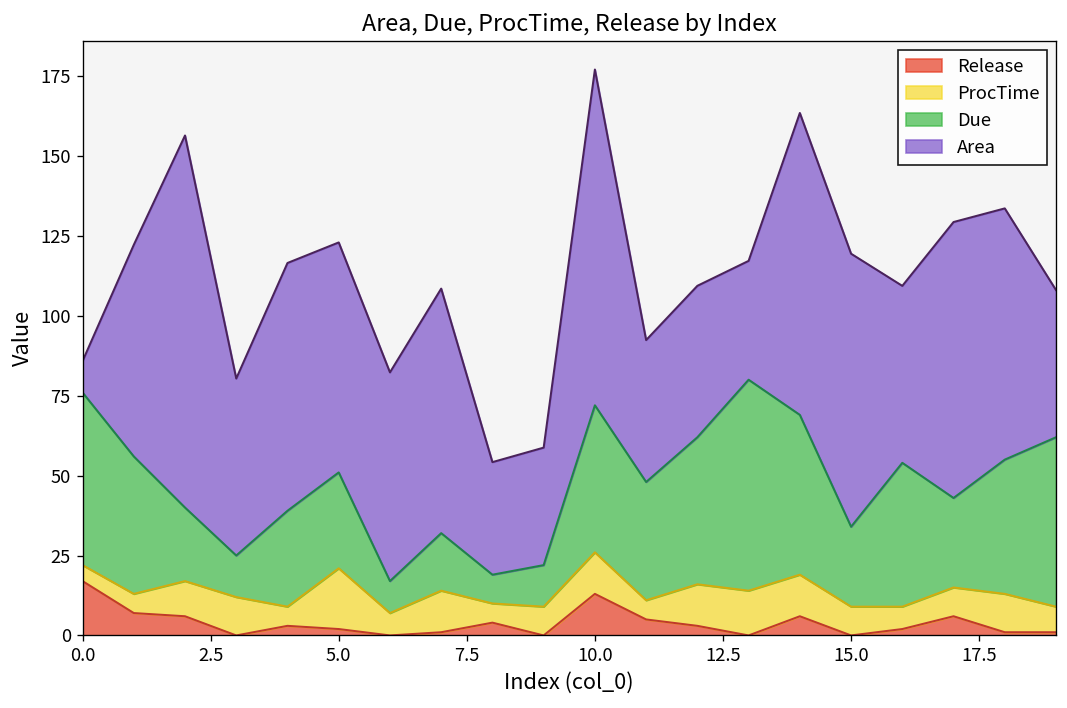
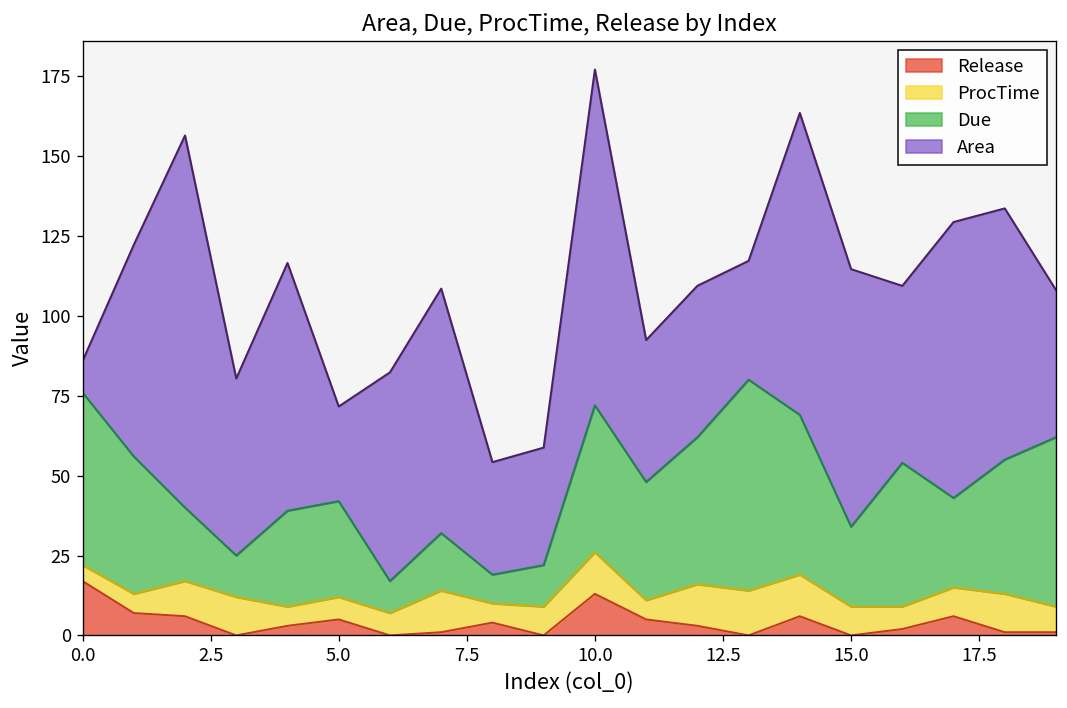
Release, 5.0: 2 -> 5
ProcTime, 5.0: 19 -> 7
Area, 5.0: 72 -> 30
Area, 15.0: 85 -> 81
